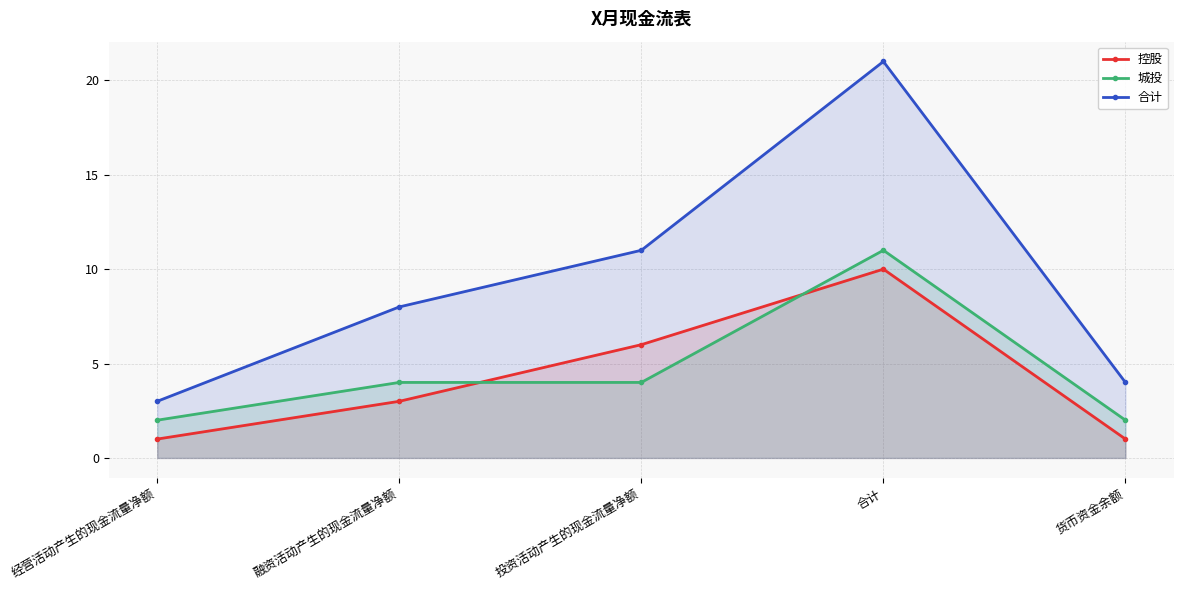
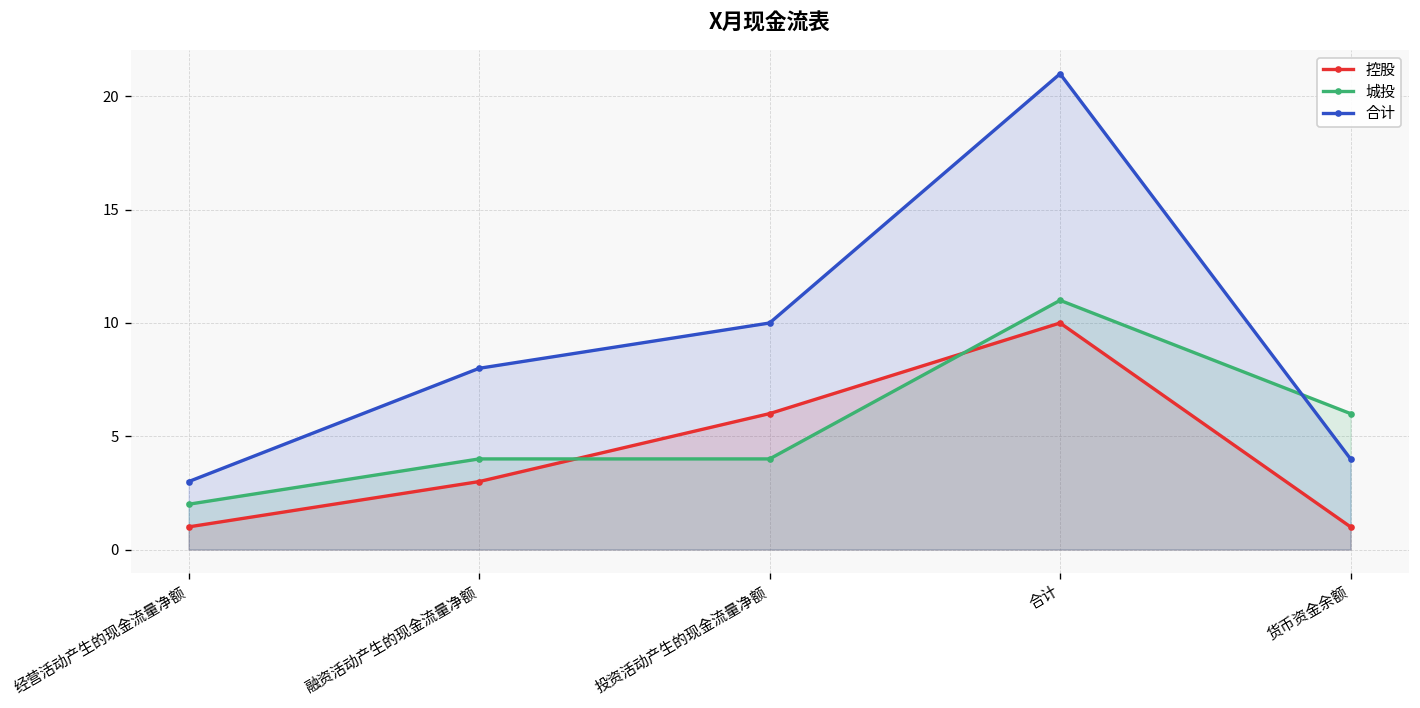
合计, 投资活动产生的现金流量净额: 11 -> 10
城投, 货币资金余额: 2 -> 6
